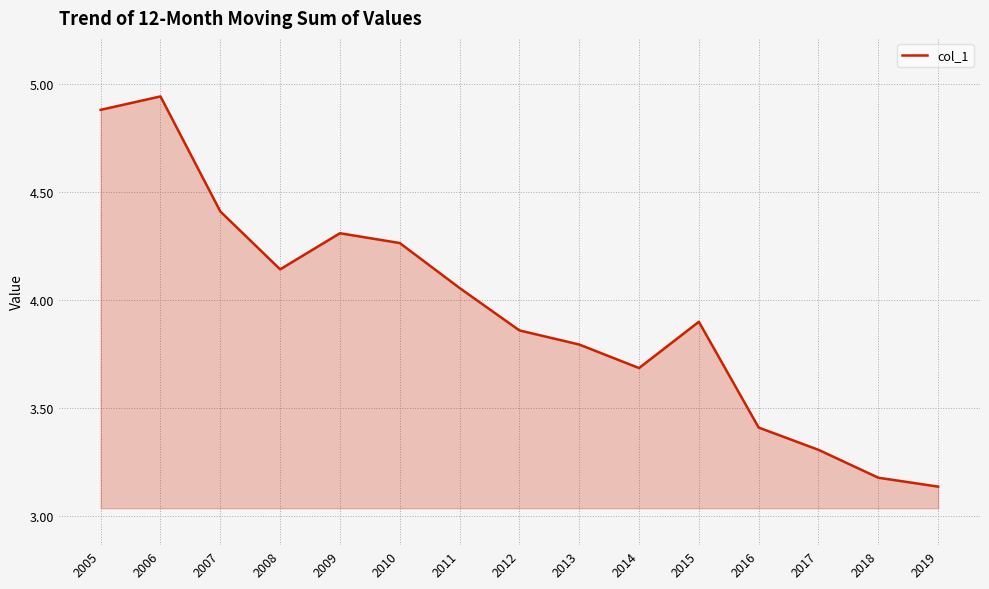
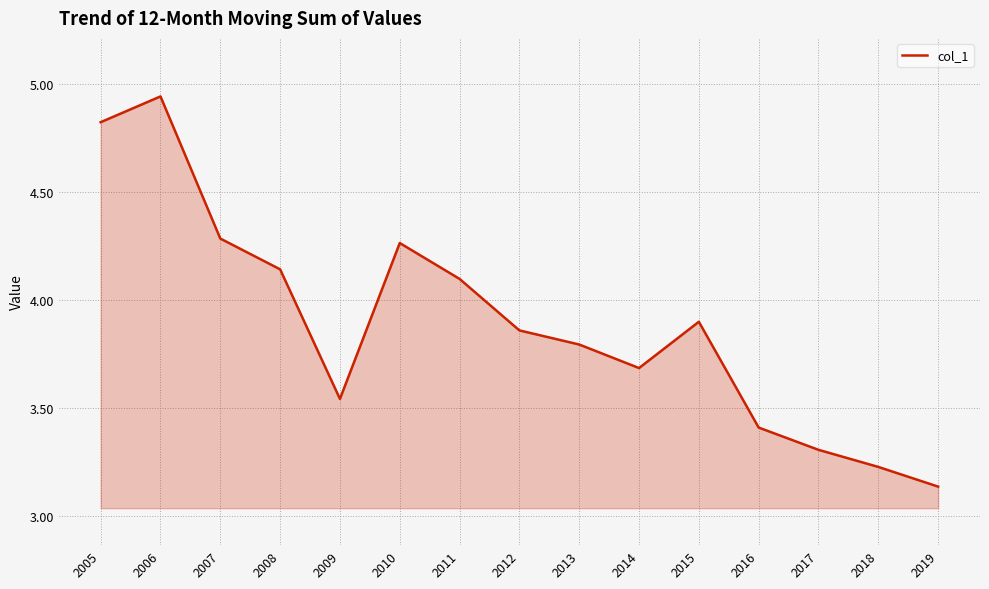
2005: 4.88 -> 4.82
2007: 4.41 -> 4.28
2009: 4.31 -> 3.54
2011: 4.06 -> 4.10
2018: 3.18 -> 3.23
